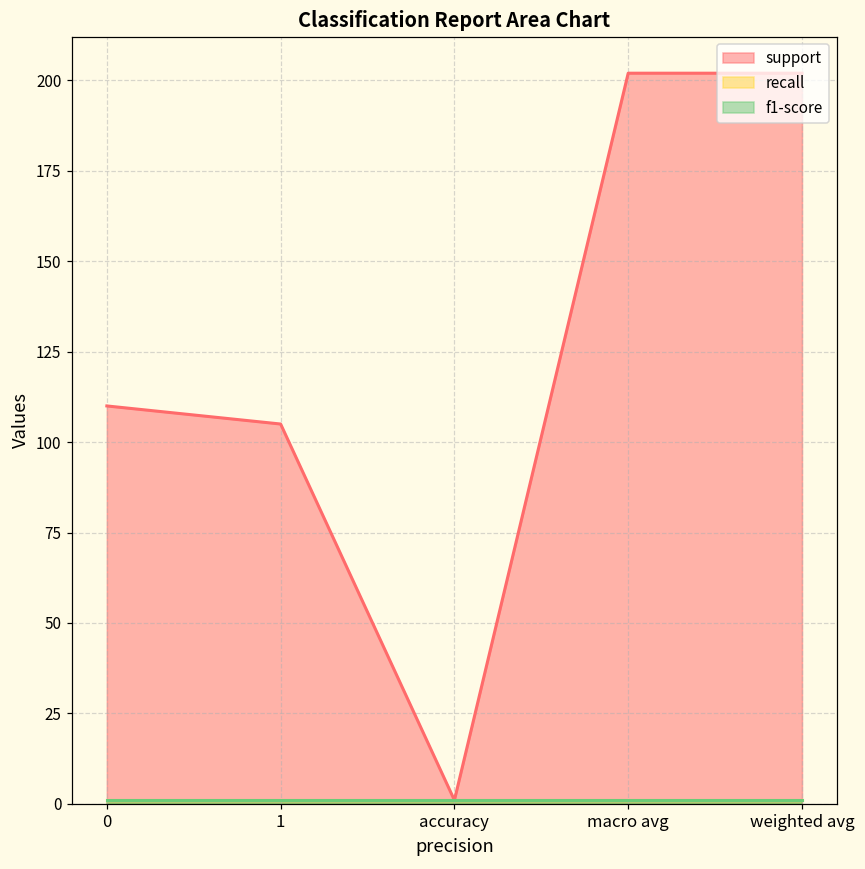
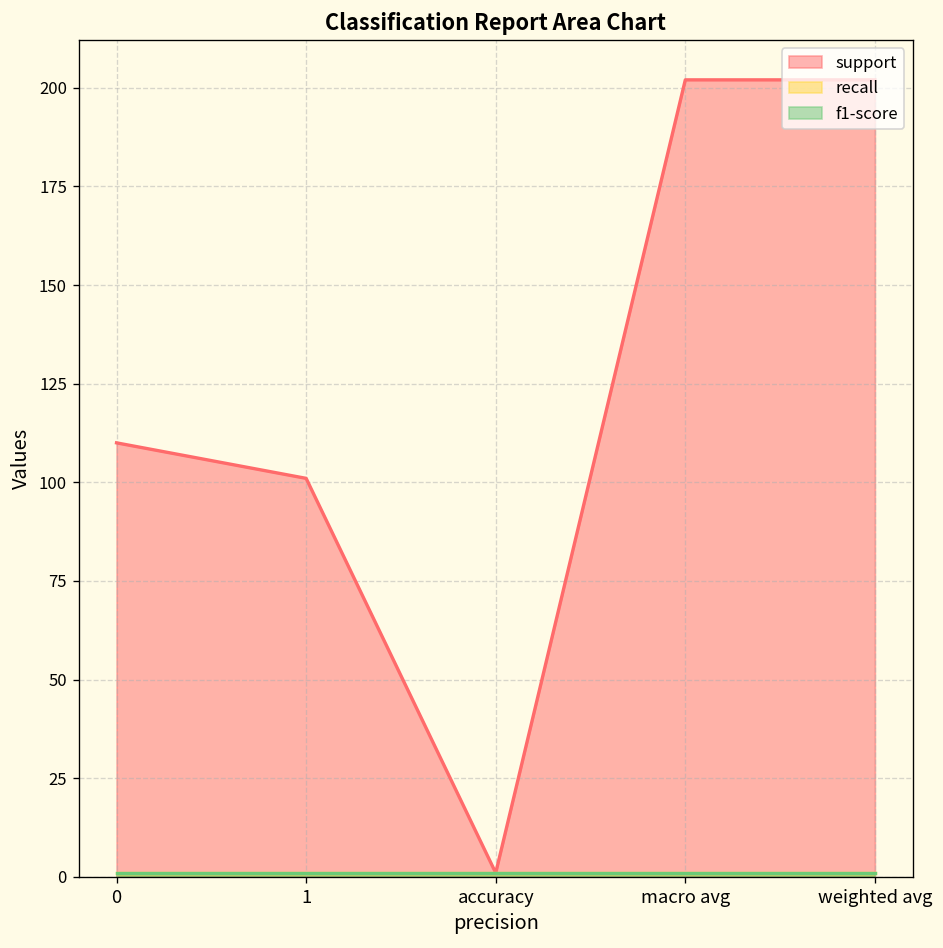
support, 1: 105 -> 101
